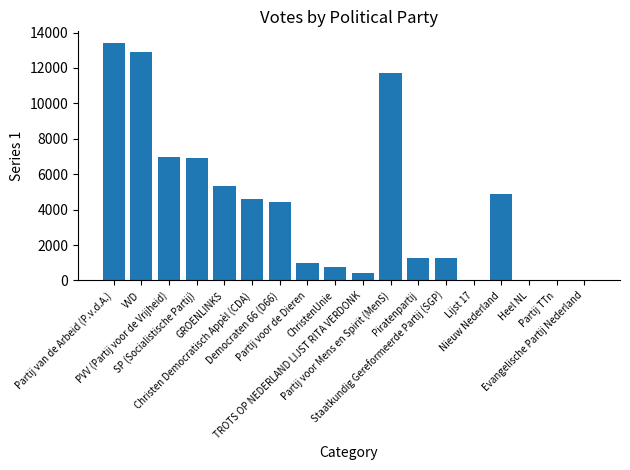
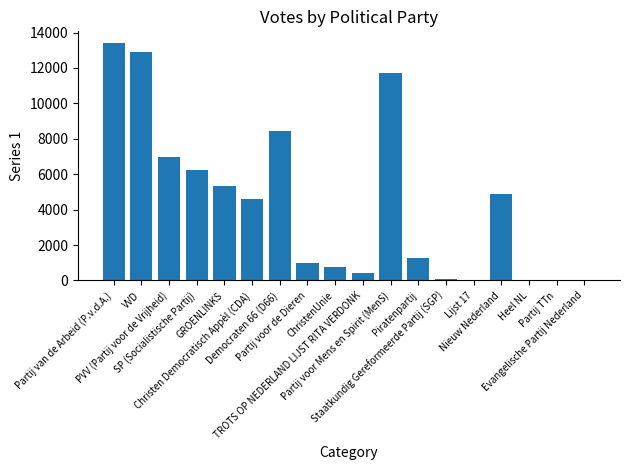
SP (Socialistische Partij): 6900 -> 6300
Democraten 66 (D66): 4500 -> 8400
Staatkundig Gereformeerde Partij (SGP): 1300 -> 100
